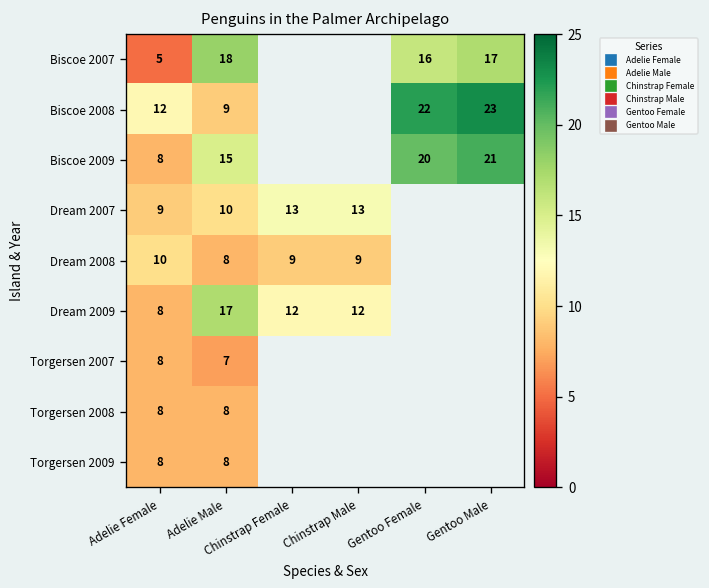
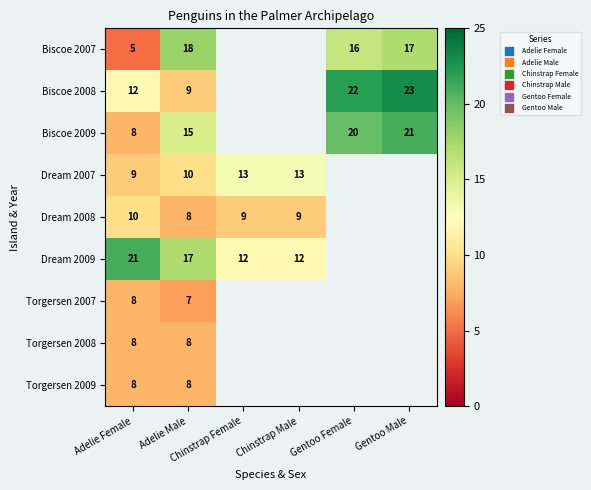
Dream 2009, Adelie Female: 8 -> 21
